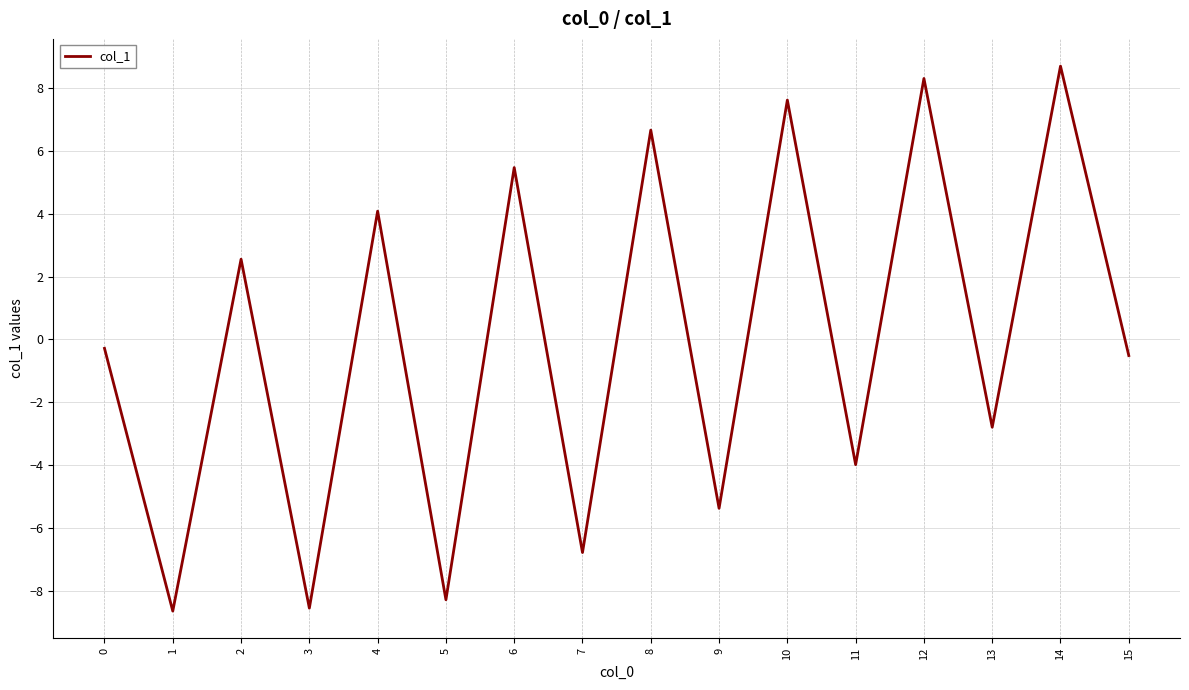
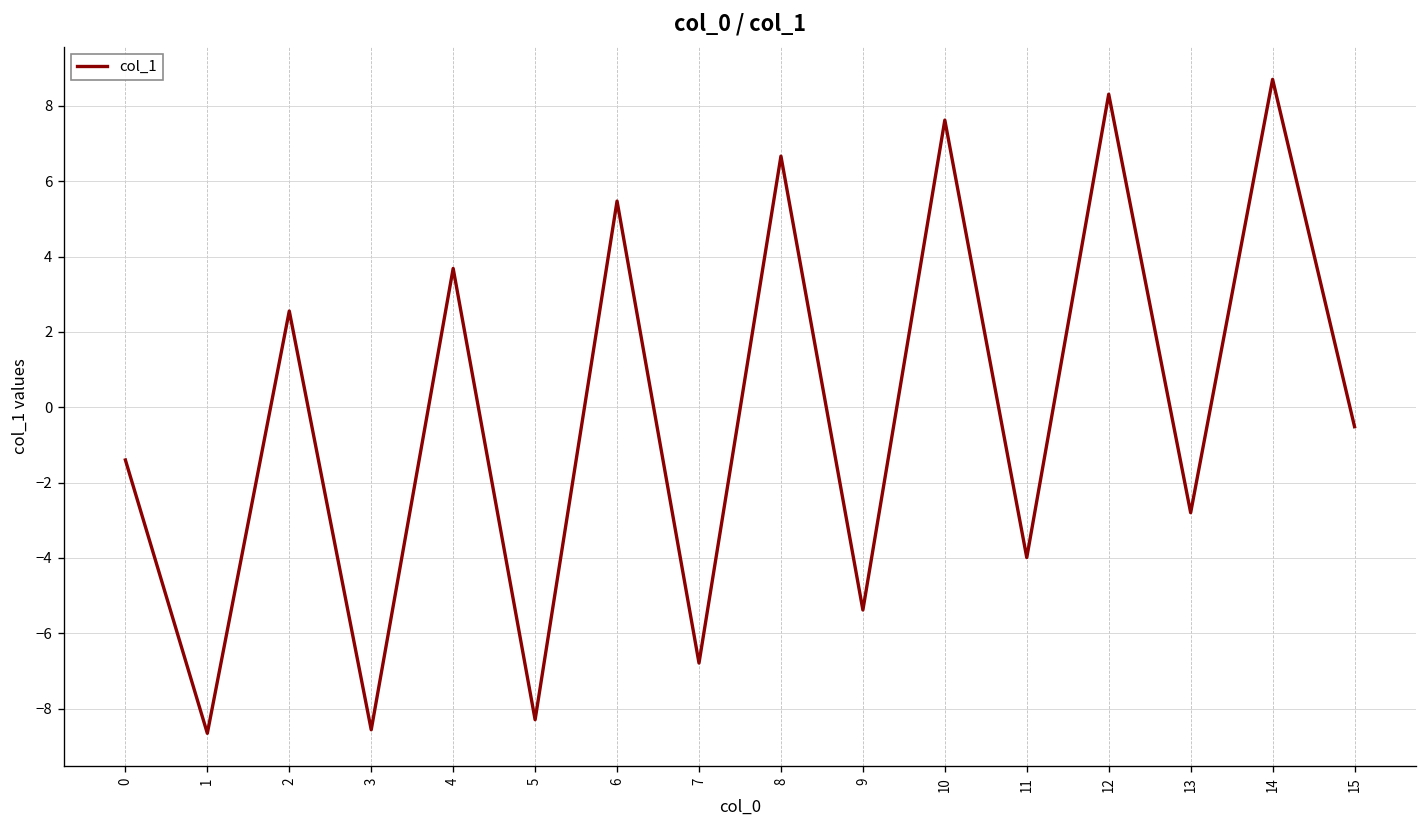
0: -0.3 -> -1.4
4: 4.1 -> 3.7
